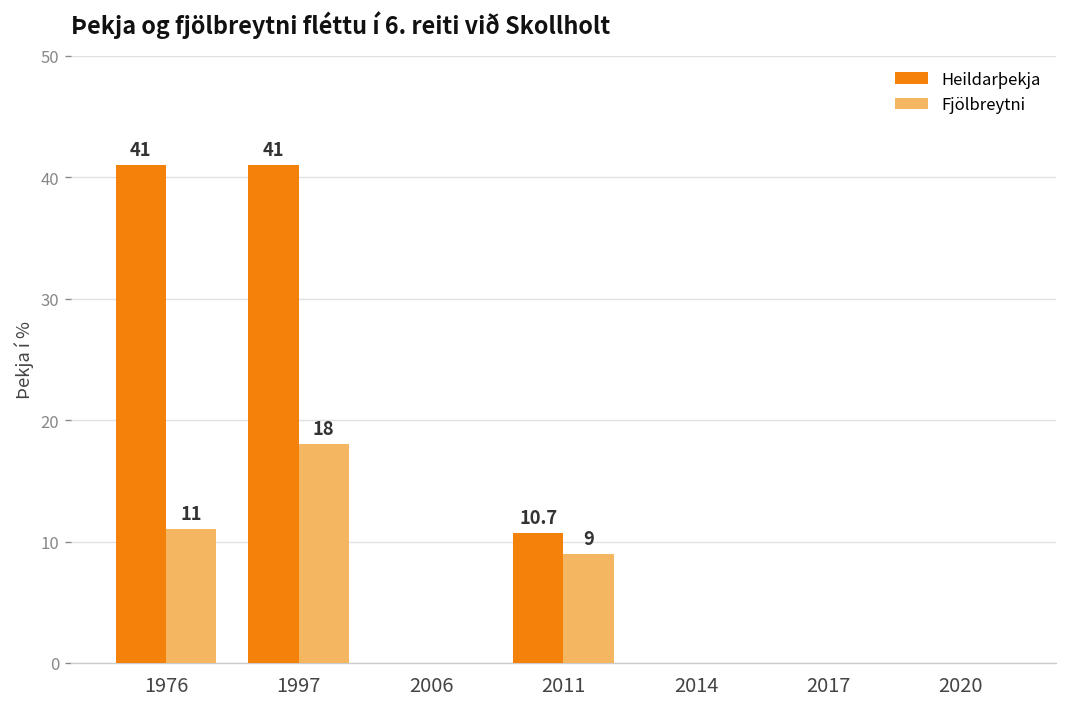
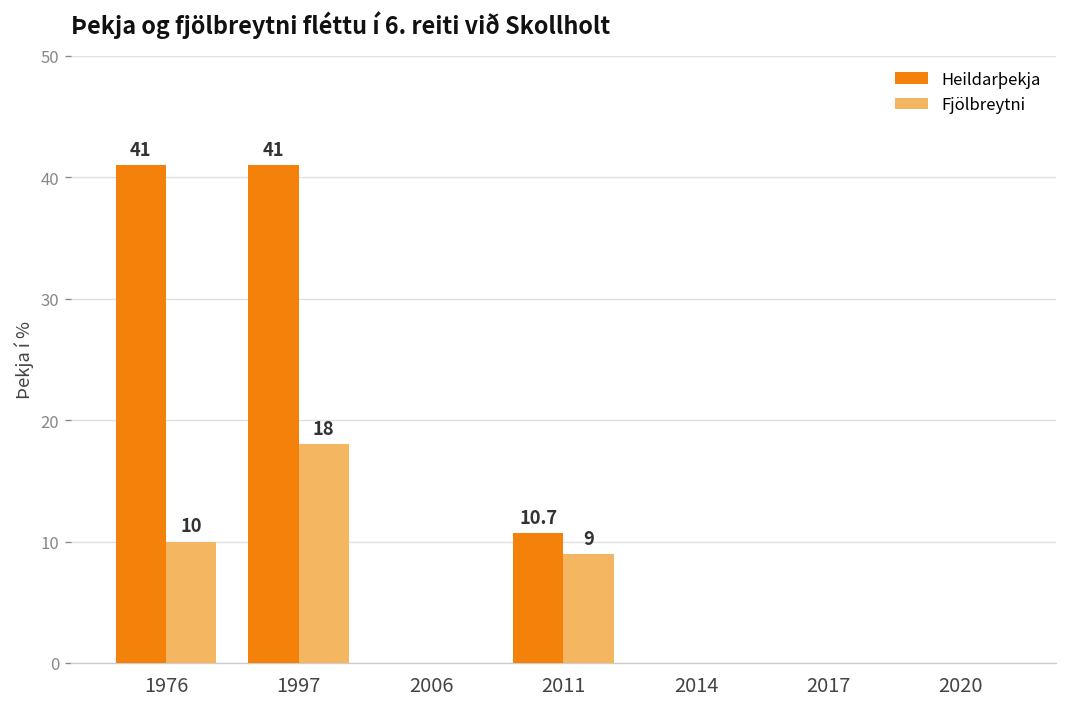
Fjölbreytni, 1976: 11 -> 10
